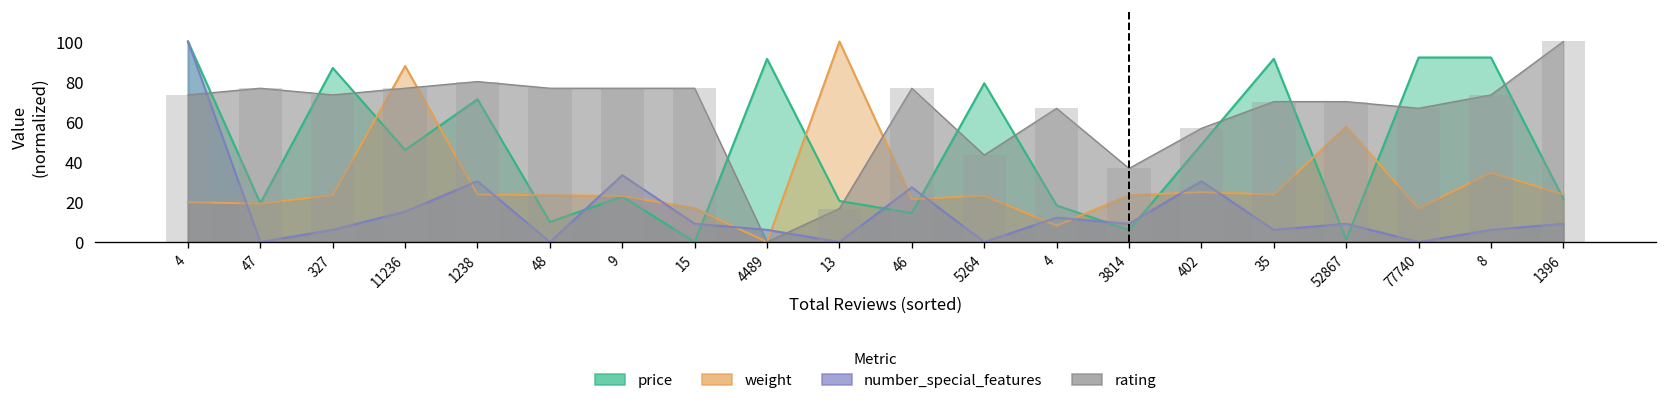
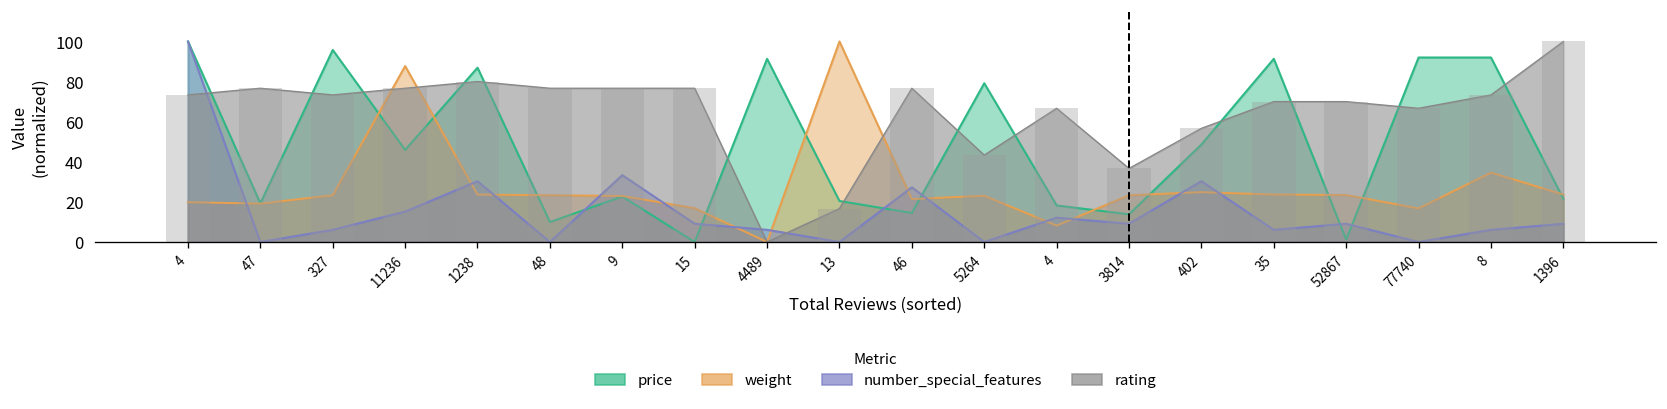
price, 327: 87 -> 96
price, 1238: 71 -> 87
price, 3814: 6 -> 14
weight, 52867: 57 -> 23
